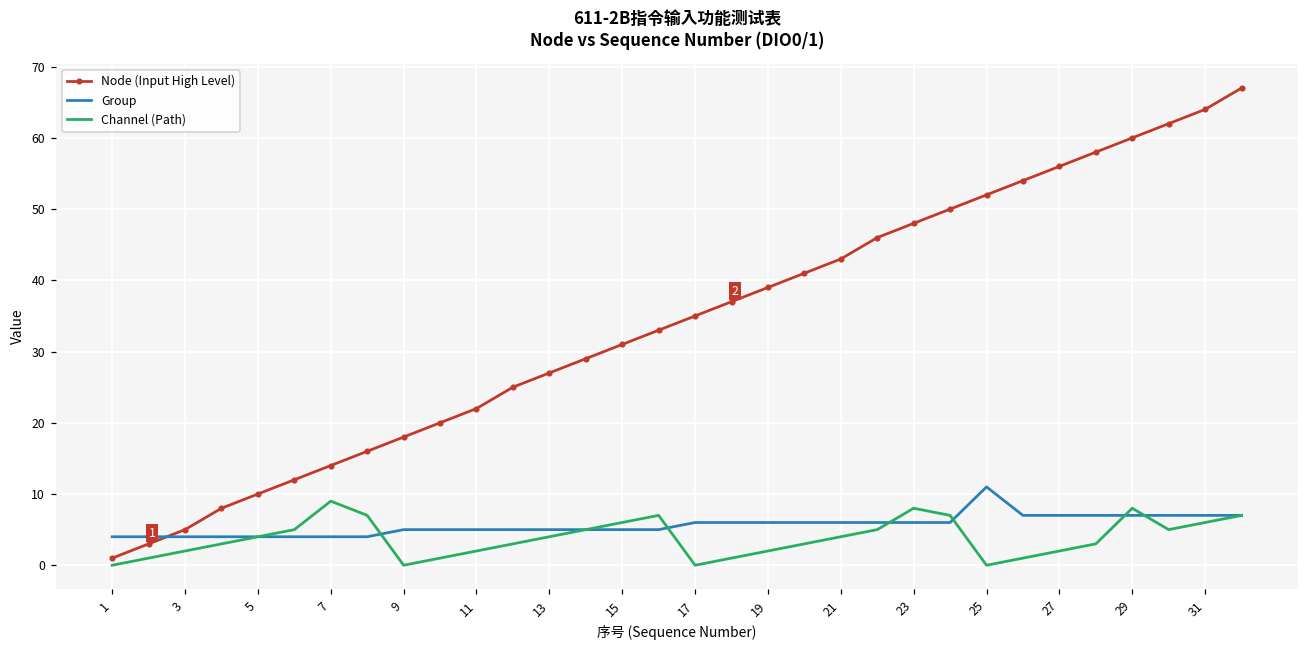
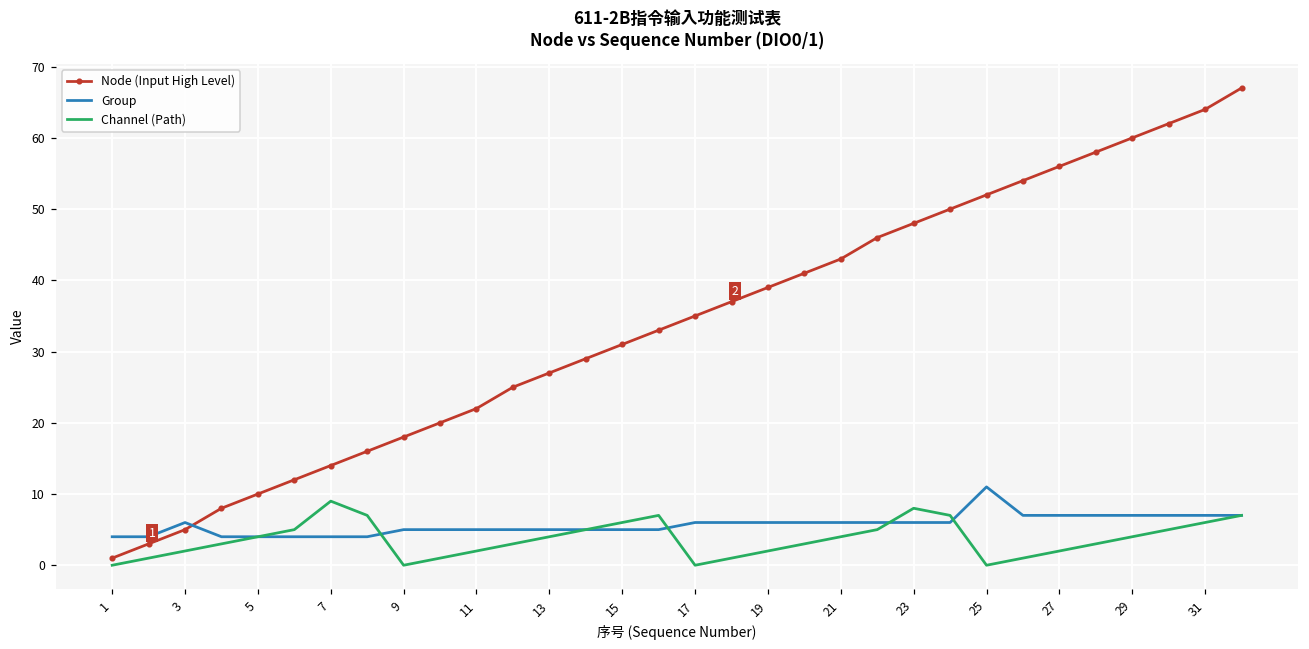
Group, 3: 4 -> 6
Channel (Path), 29: 8 -> 4
